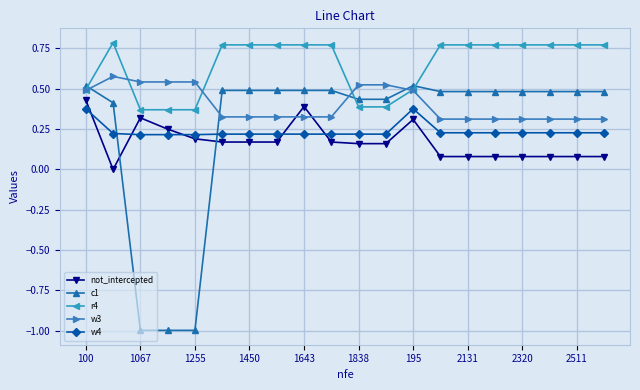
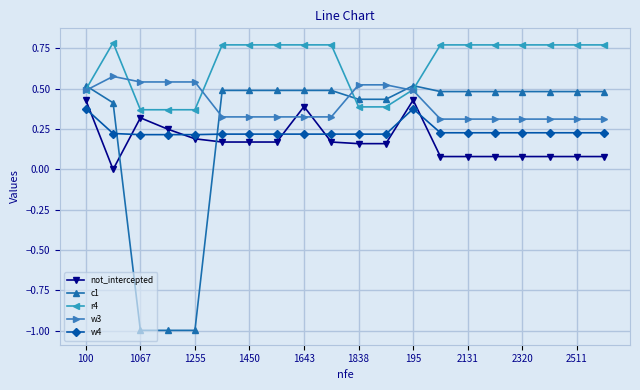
not_intercepted, 195: 0.31 -> 0.43
